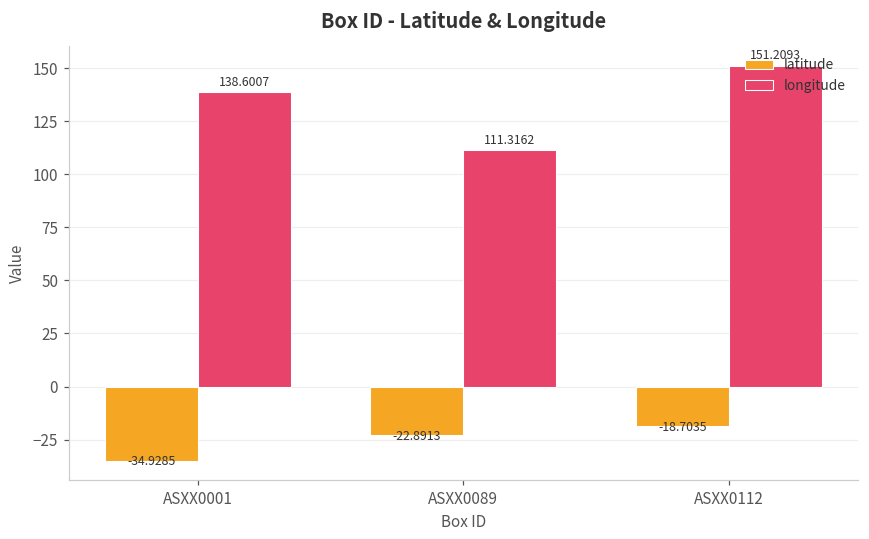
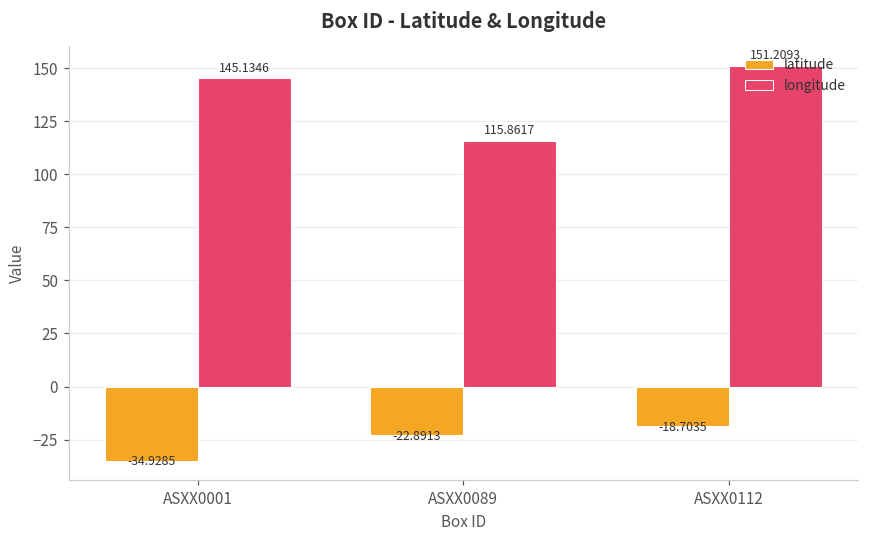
longitude, ASXX0001: 138.6007 -> 145.1346
longitude, ASXX0089: 111.3162 -> 115.8617
